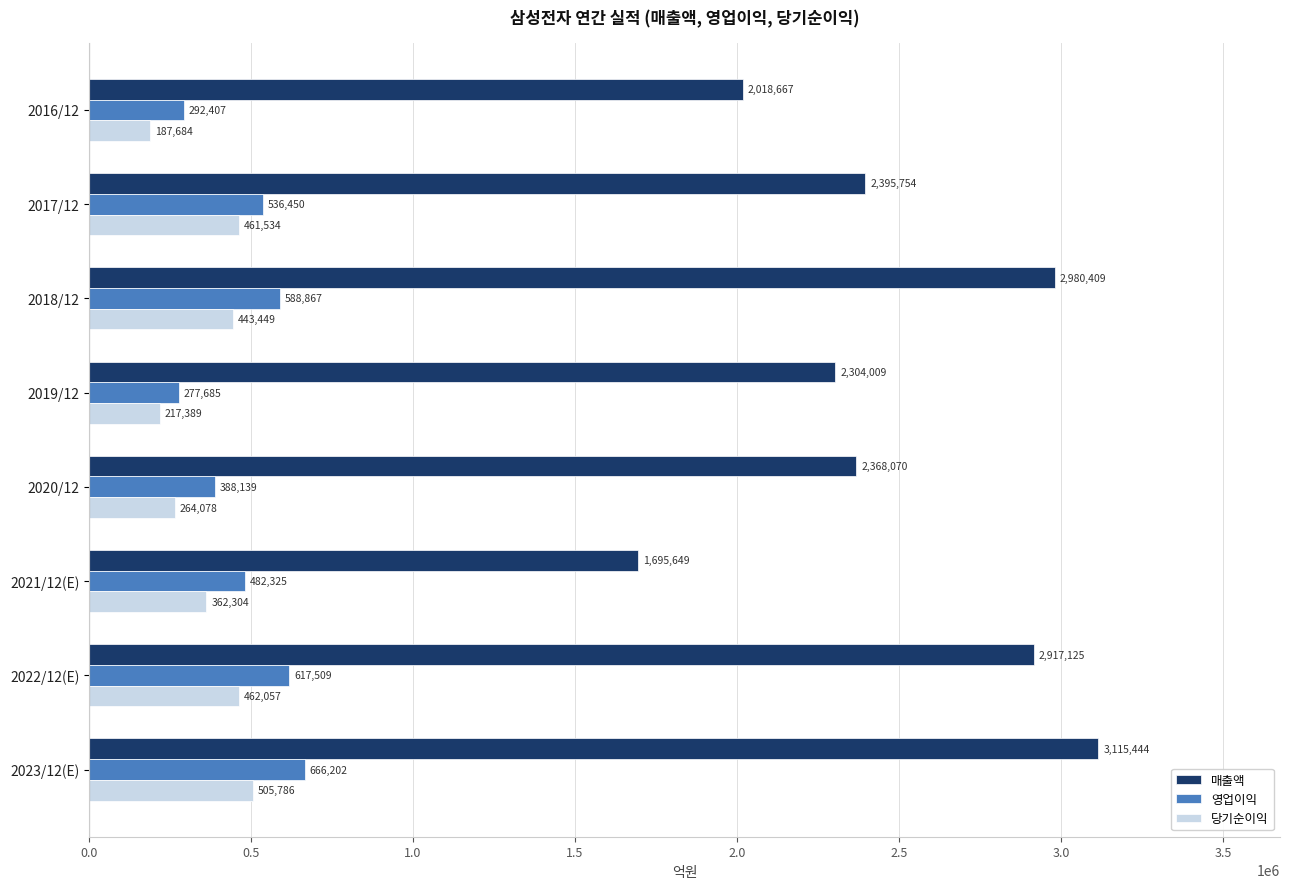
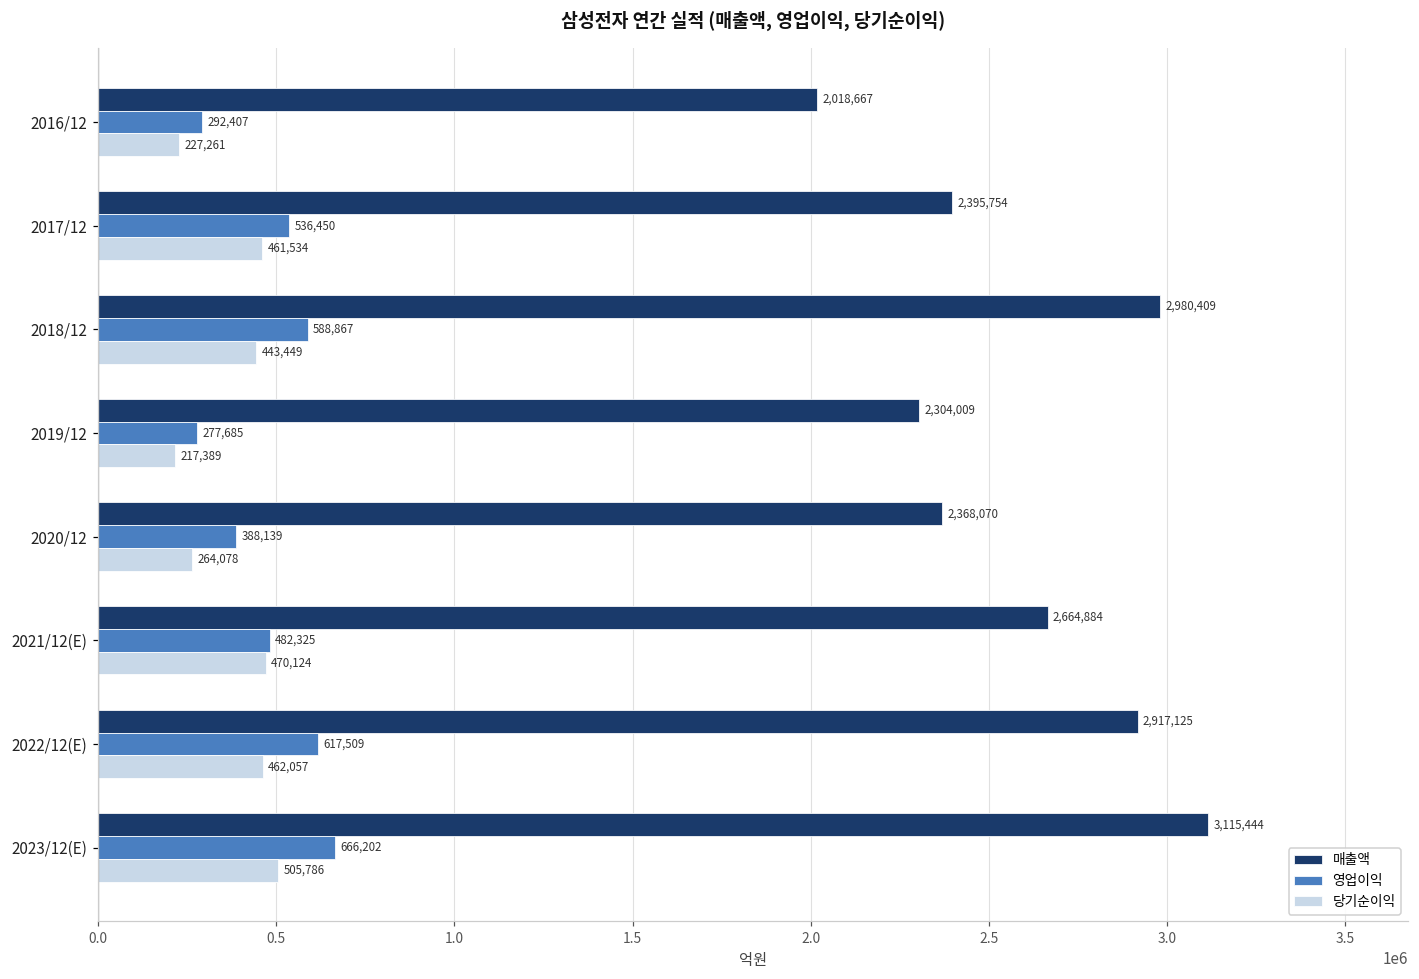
당기순이익, 2016/12: 187,684 -> 227,261
매출액, 2021/12(E): 1,695,649 -> 2,664,884
당기순이익, 2021/12(E): 362,304 -> 470,124
